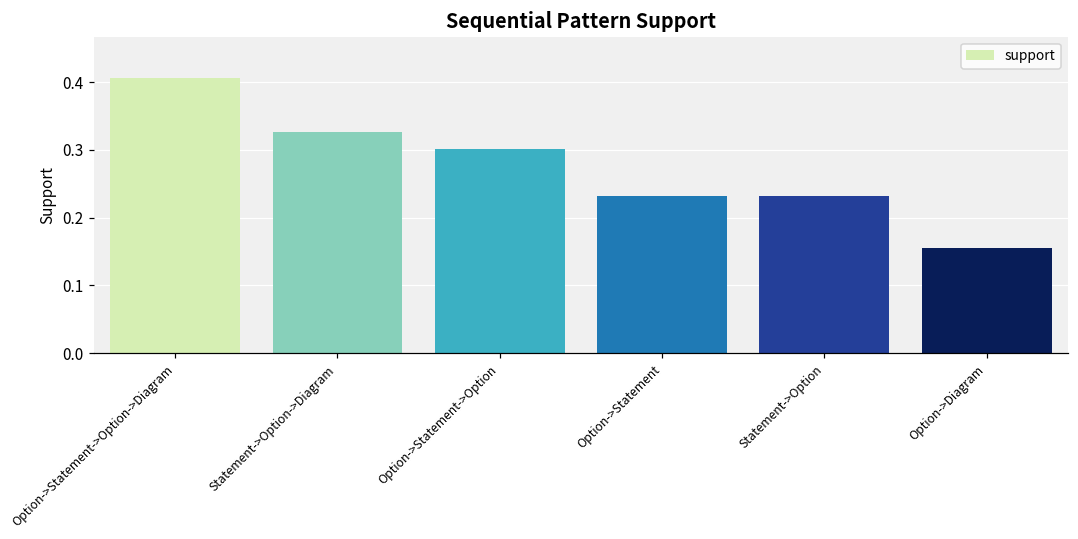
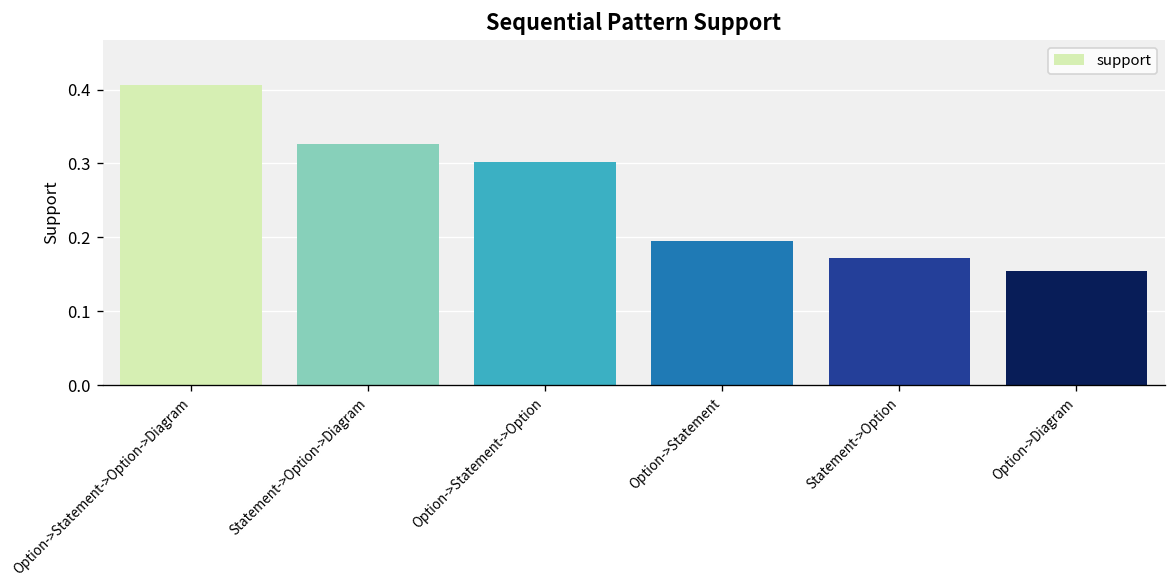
Option->Statement: 0.23 -> 0.19
Statement->Option: 0.23 -> 0.17
